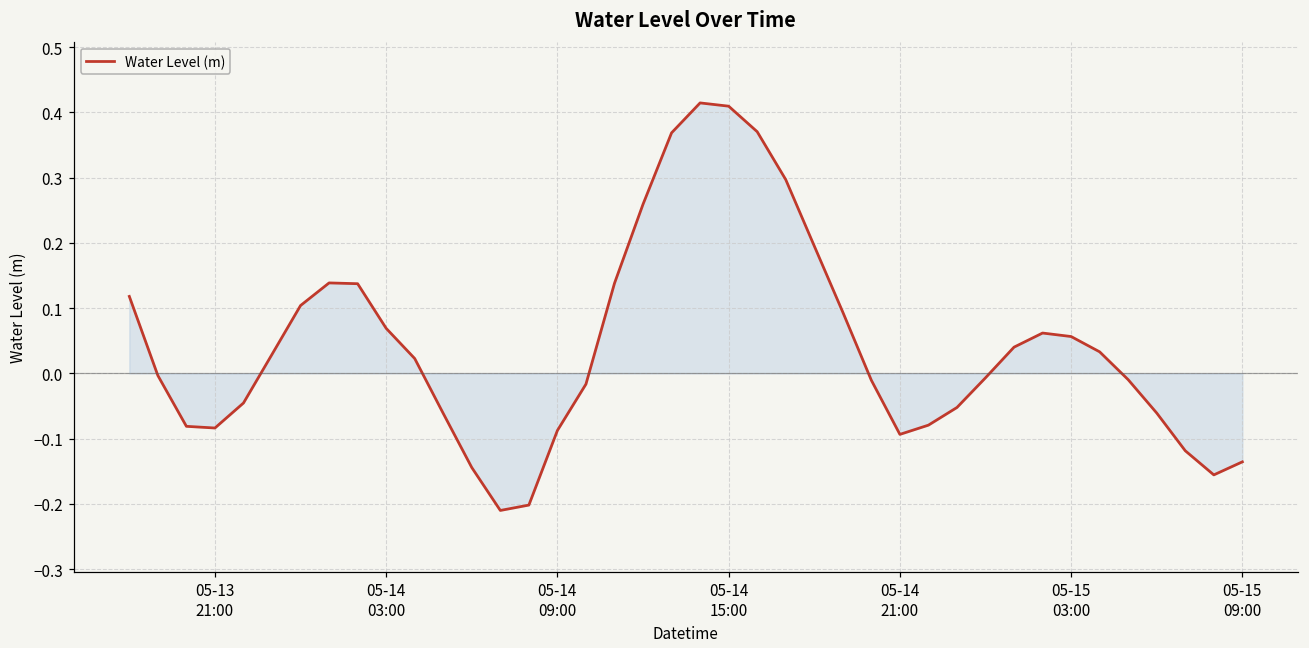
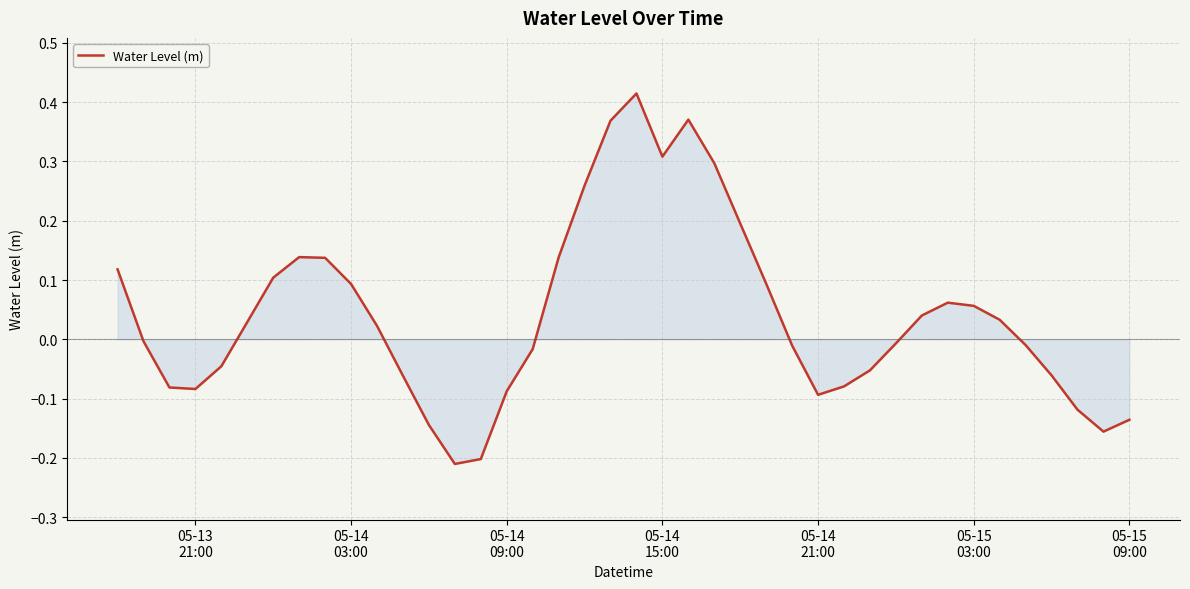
Water Level (m), 05-14 03:00: 0.07 -> 0.09
Water Level (m), 05-14 15:00: 0.41 -> 0.31
